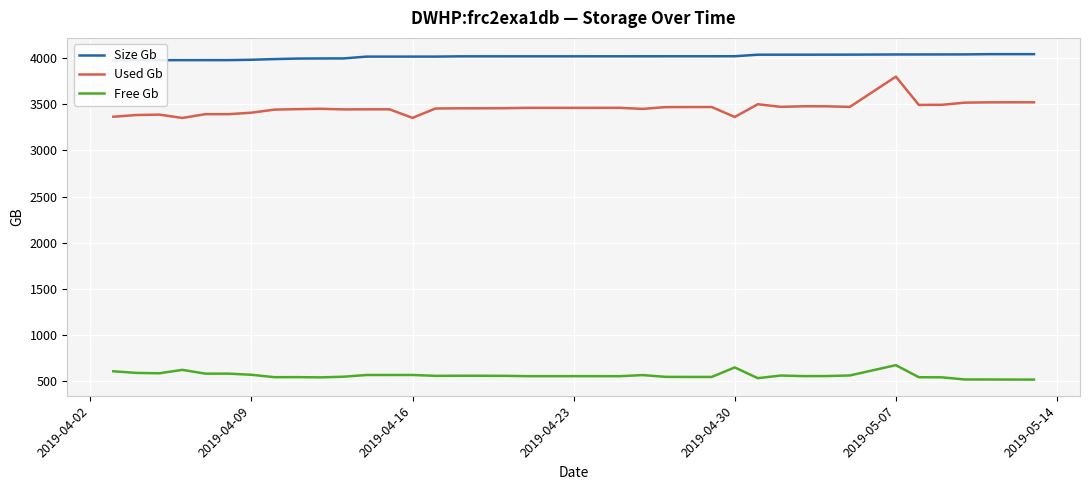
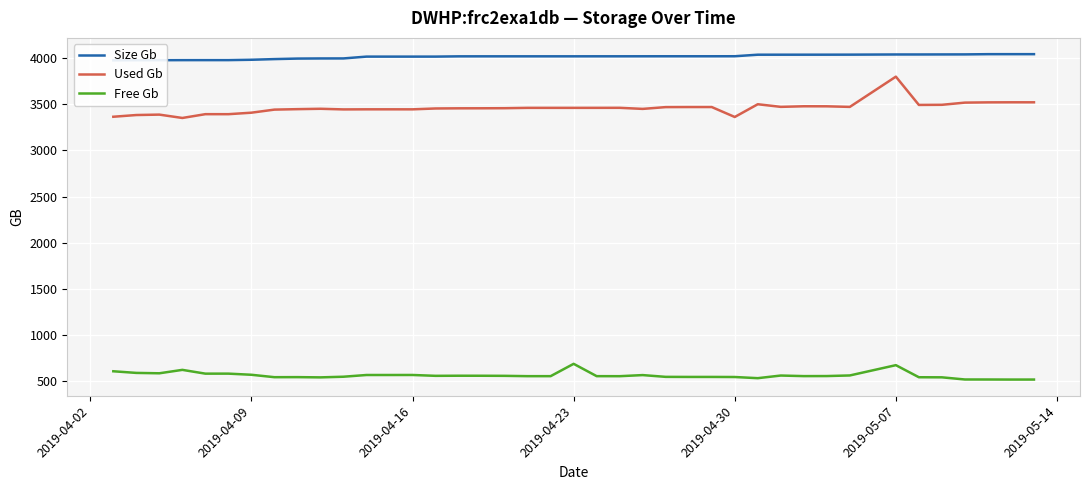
Used Gb, 2019-04-16: 3350 -> 3440
Free Gb, 2019-04-23: 600 -> 700
Free Gb, 2019-04-30: 700 -> 500
